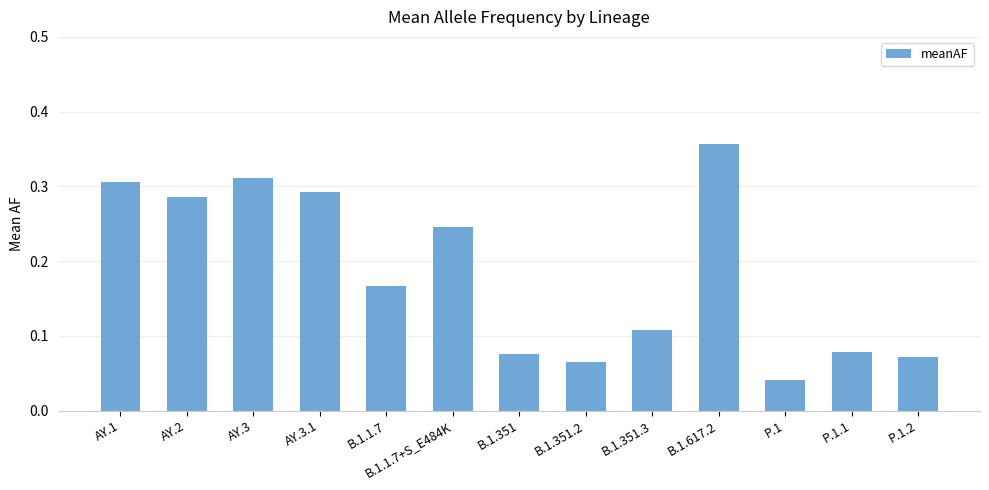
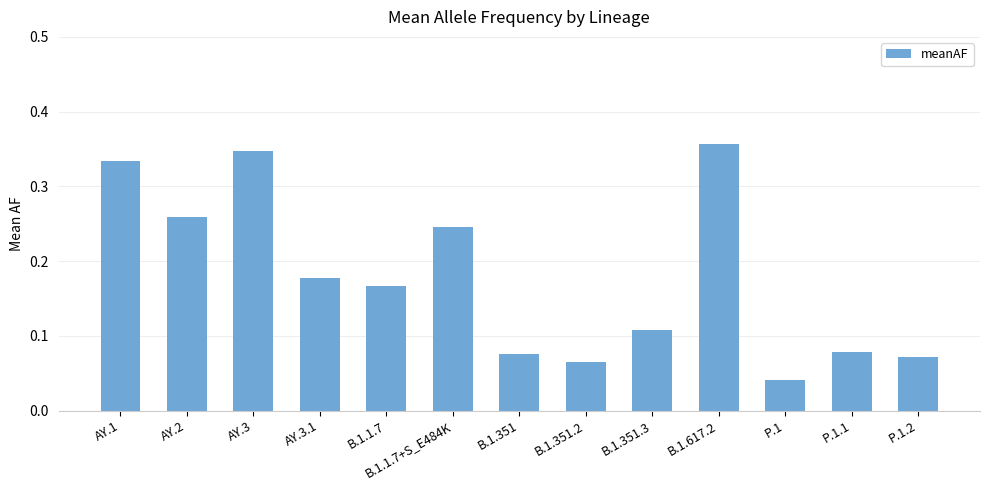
AY.1: 0.31 -> 0.33
AY.2: 0.29 -> 0.26
AY.3: 0.31 -> 0.35
AY.3.1: 0.29 -> 0.18
